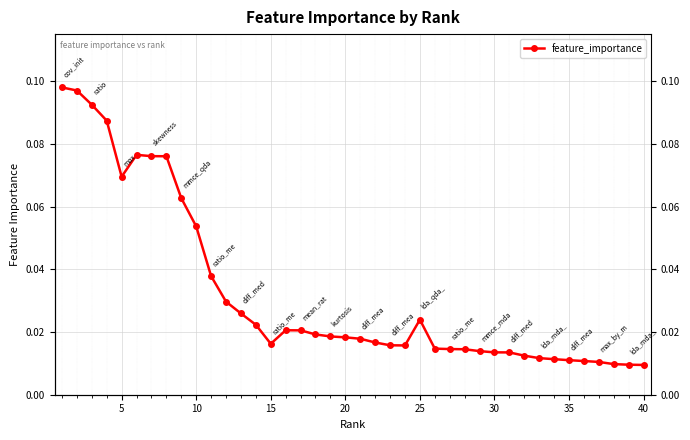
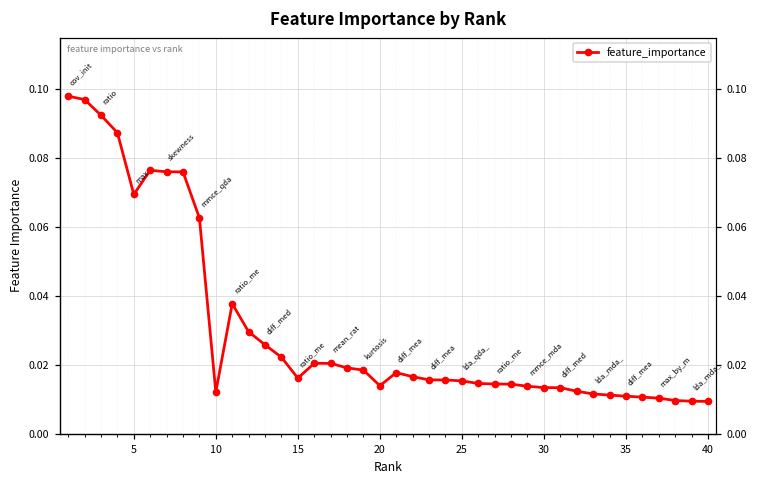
10: 0.054 -> 0.012
20: 0.018 -> 0.014
25: 0.024 -> 0.015
